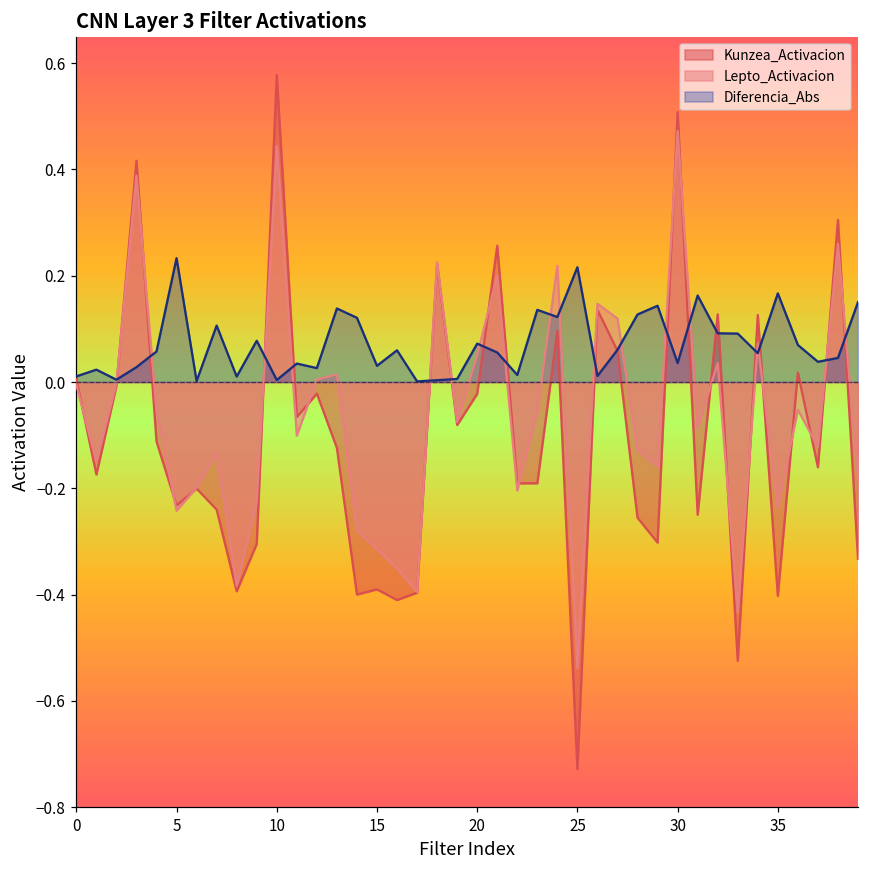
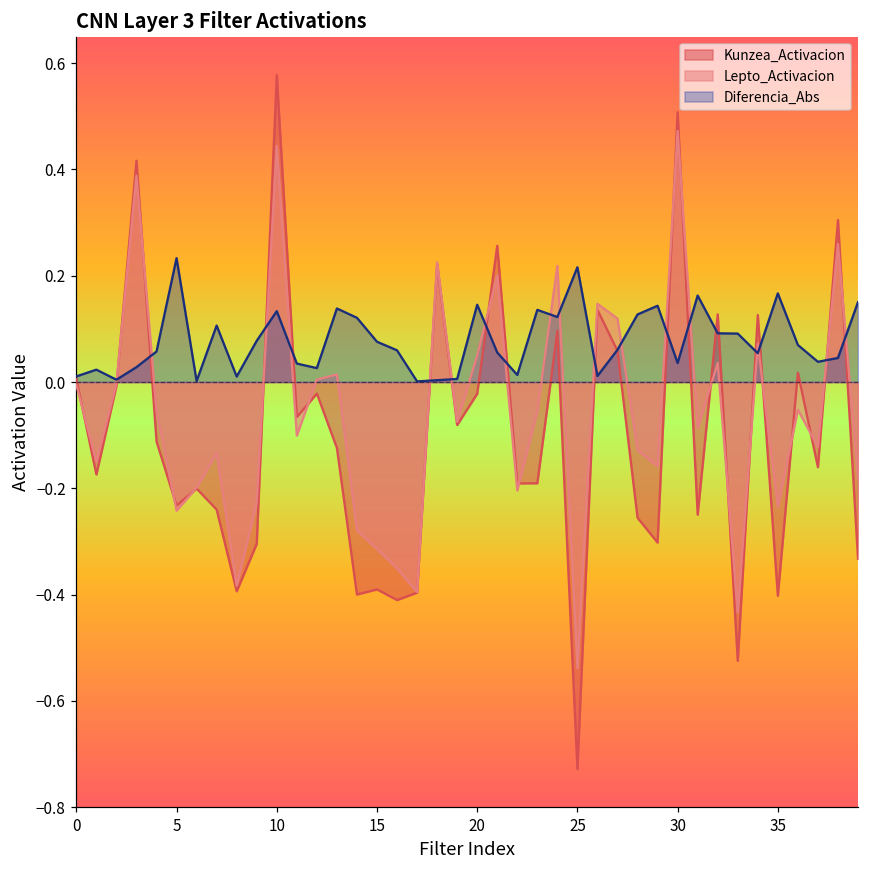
Diferencia_Abs, 10: 0.00 -> 0.13
Diferencia_Abs, 15: 0.03 -> 0.08
Diferencia_Abs, 20: 0.07 -> 0.15
